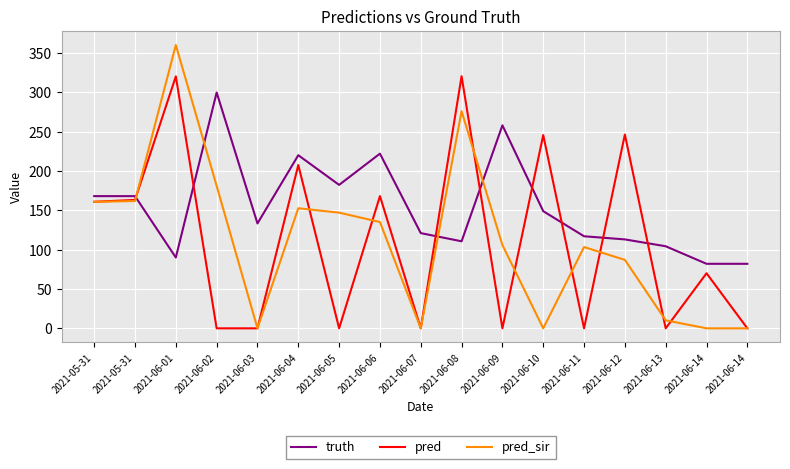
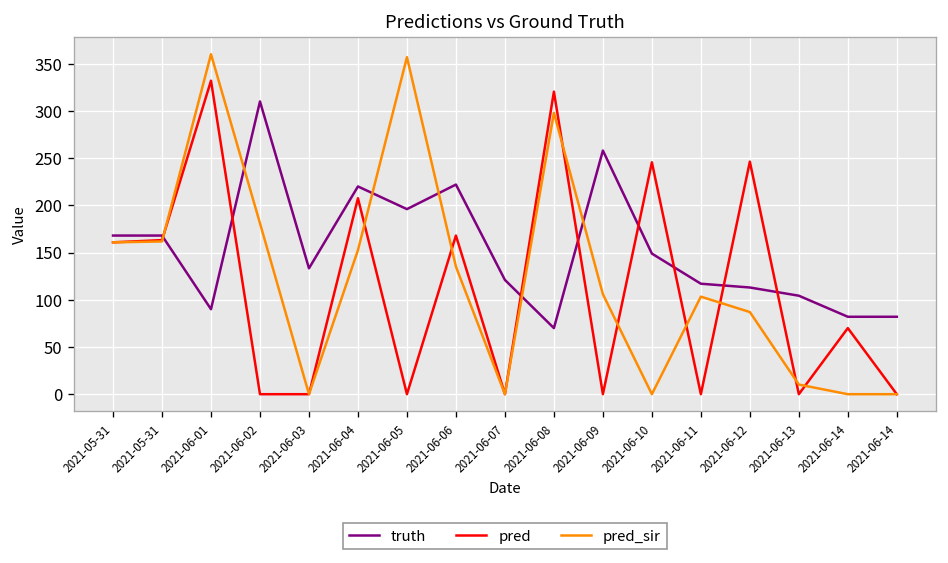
pred, 2021-06-01: 320 -> 330
truth, 2021-06-02: 300 -> 310
truth, 2021-06-05: 180 -> 200
pred_sir, 2021-06-05: 150 -> 360
truth, 2021-06-08: 110 -> 70
pred_sir, 2021-06-08: 280 -> 300
